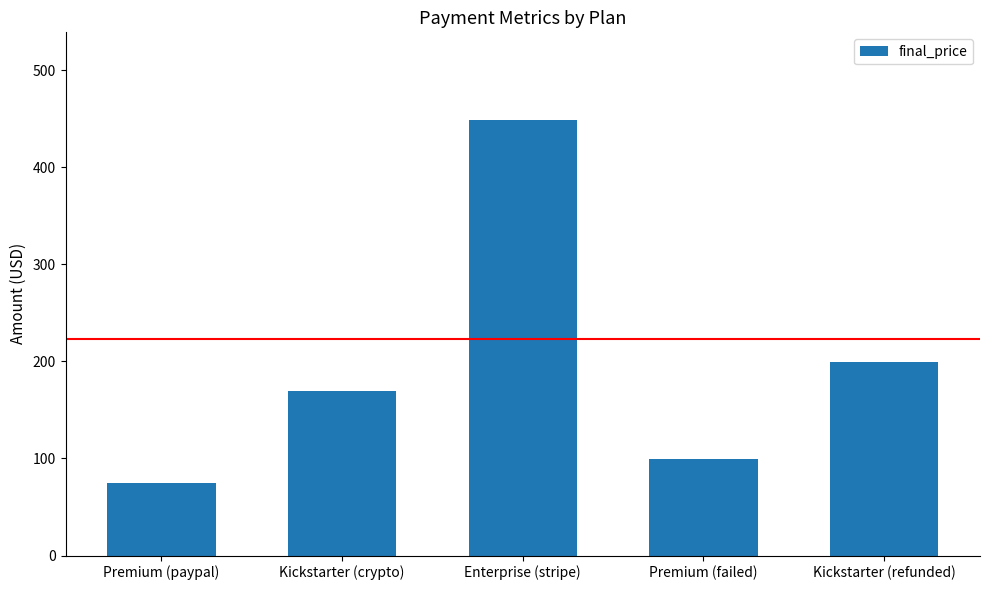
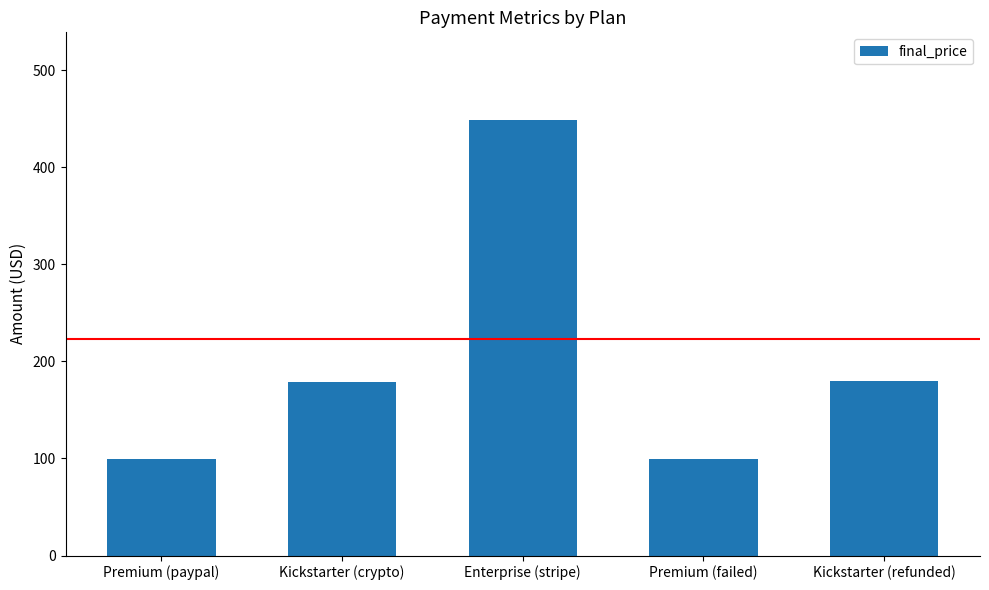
Premium (paypal): 70 -> 100
Kickstarter (crypto): 170 -> 180
Kickstarter (refunded): 200 -> 180
